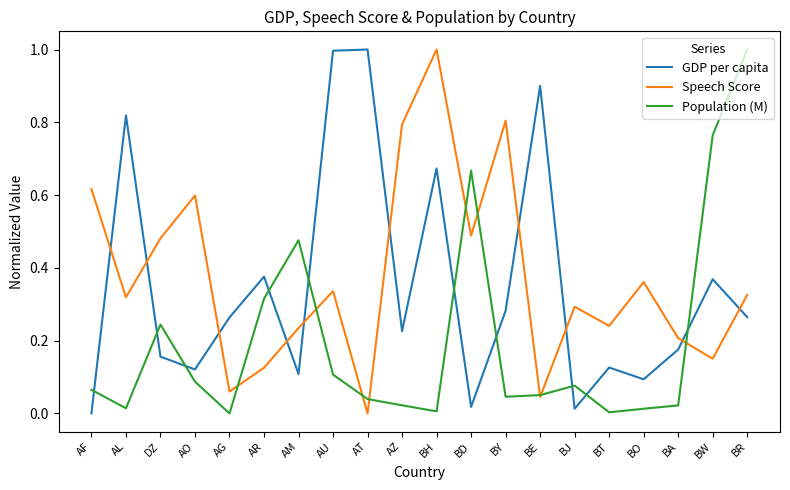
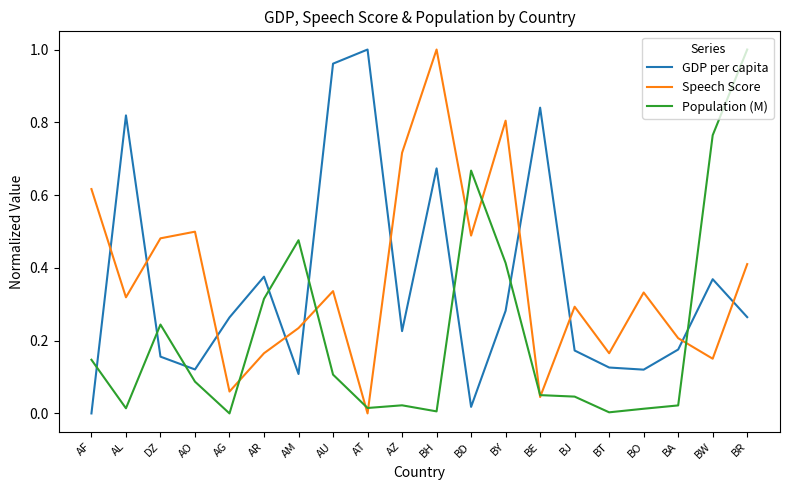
Population (M), AF: 0.06 -> 0.15
Speech Score, AO: 0.60 -> 0.50
Speech Score, AR: 0.13 -> 0.17
GDP per capita, AU: 1.00 -> 0.96
Population (M), AT: 0.04 -> 0.01
Speech Score, AZ: 0.79 -> 0.72
Population (M), BY: 0.05 -> 0.41
GDP per capita, BE: 0.90 -> 0.84
GDP per capita, BJ: 0.01 -> 0.17
Population (M), BJ: 0.08 -> 0.05
Speech Score, BT: 0.24 -> 0.17
GDP per capita, BO: 0.09 -> 0.12
Speech Score, BO: 0.36 -> 0.33
Speech Score, BR: 0.33 -> 0.41
